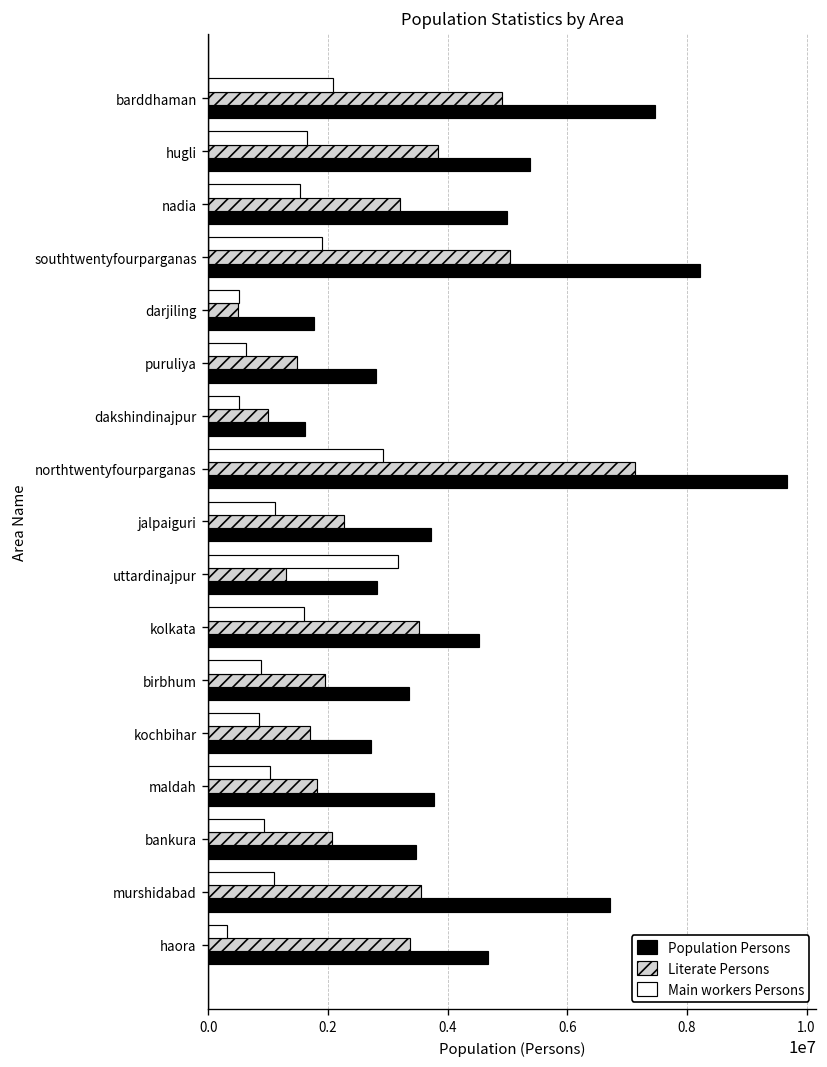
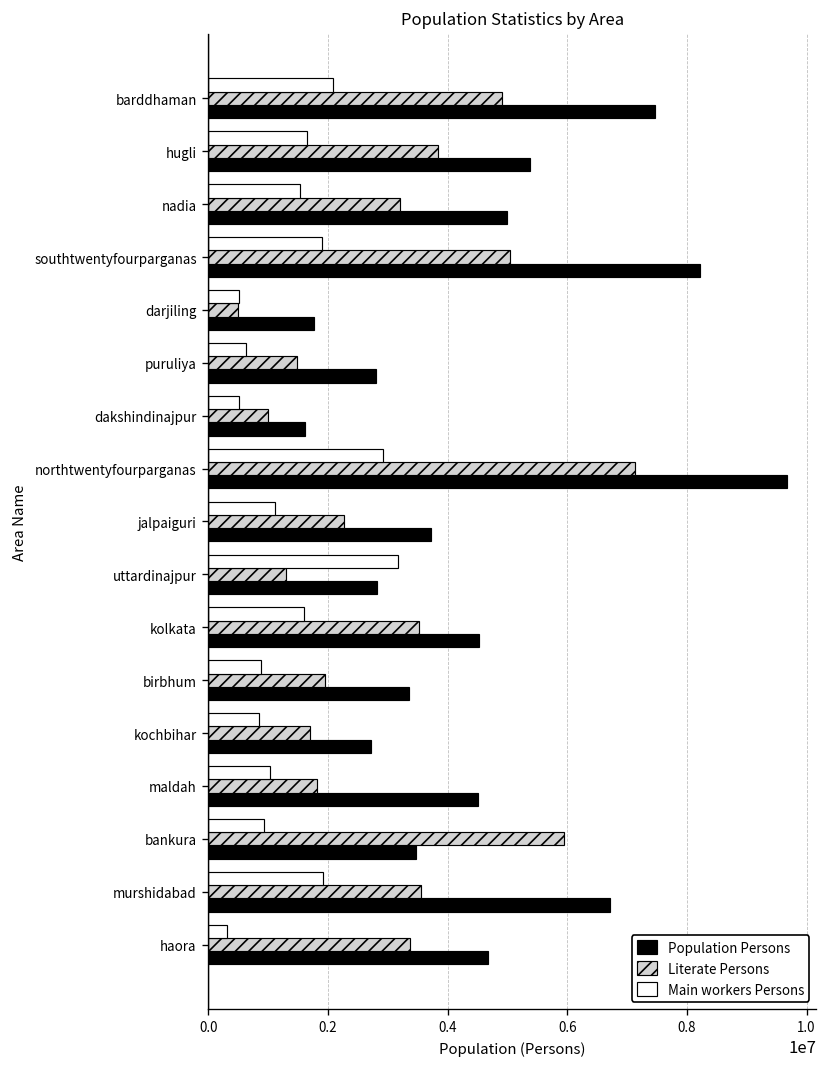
Population Persons, maldah: 3800000 -> 4500000
Literate Persons, bankura: 2100000 -> 5900000
Main workers Persons, murshidabad: 1100000 -> 1900000
